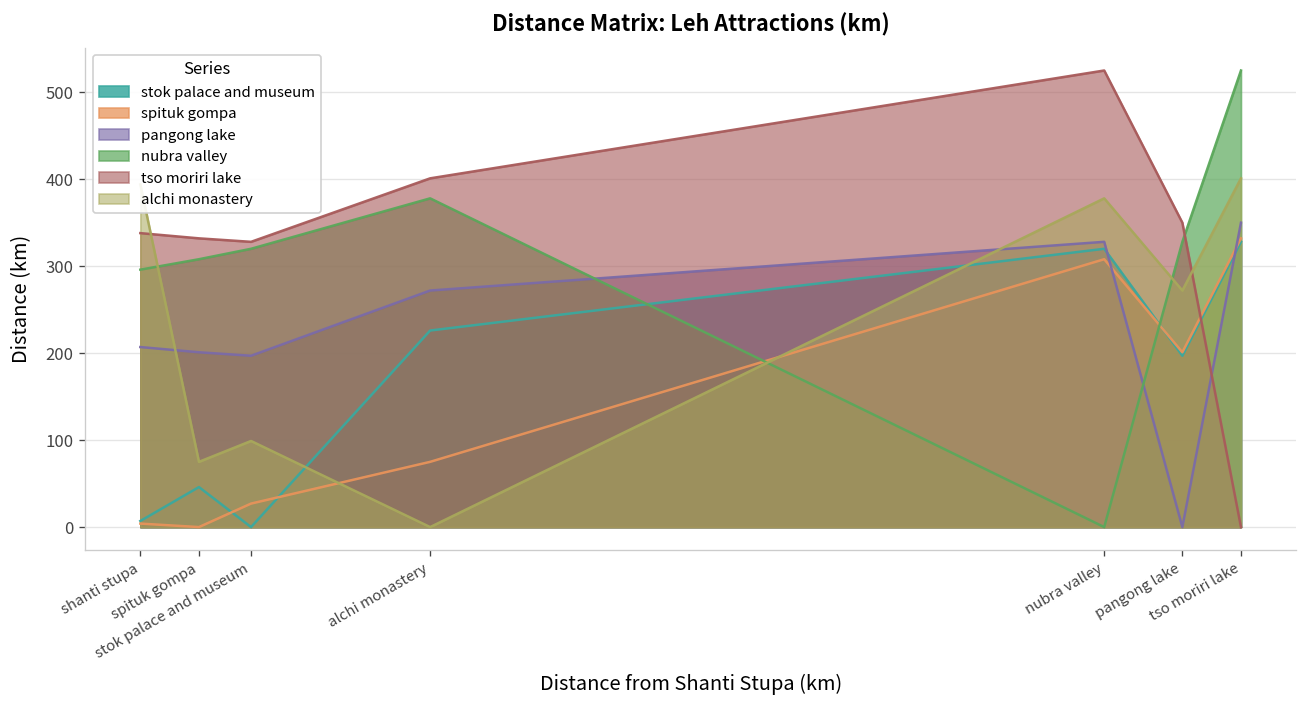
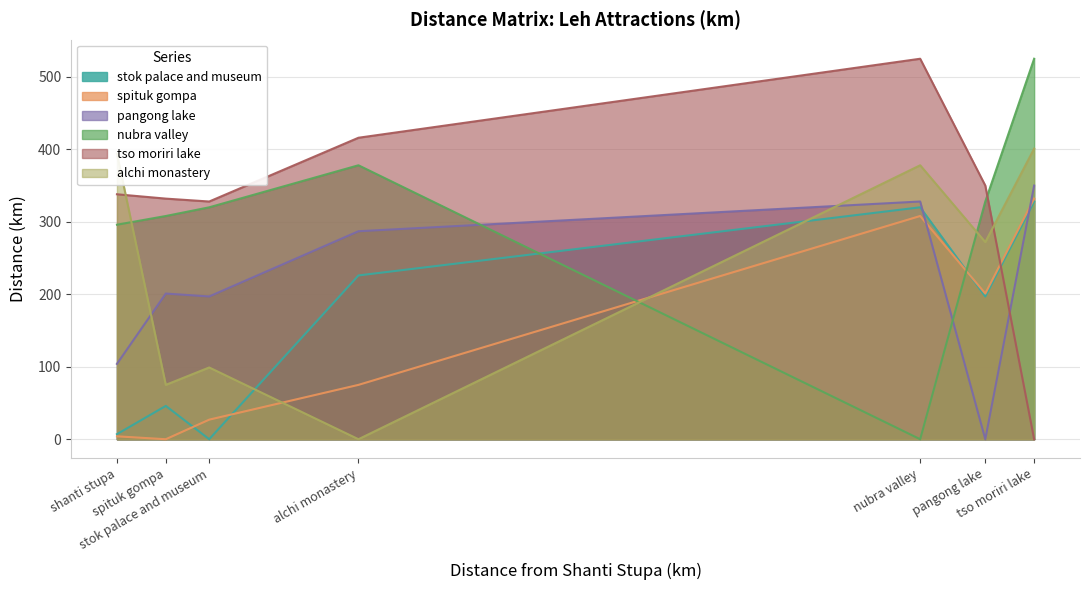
pangong lake, shanti stupa: 210 -> 100
pangong lake, alchi monastery: 270 -> 290
tso moriri lake, alchi monastery: 400 -> 420
